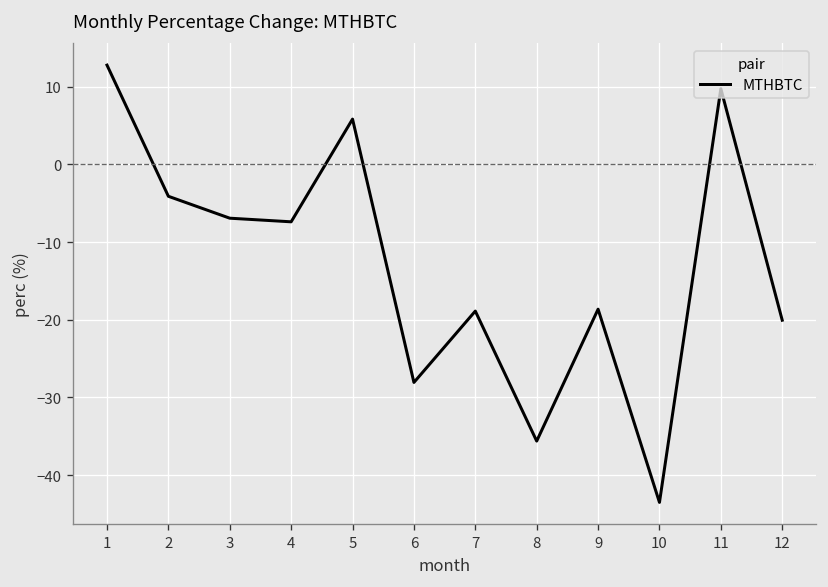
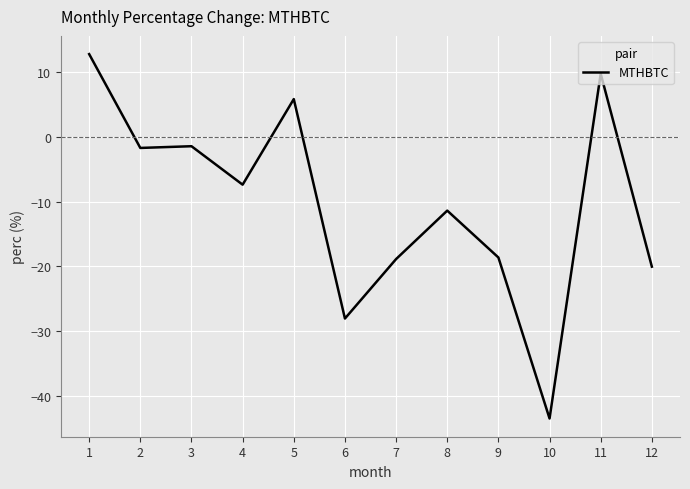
2: -4 -> -2
3: -7 -> -1
8: -36 -> -11
